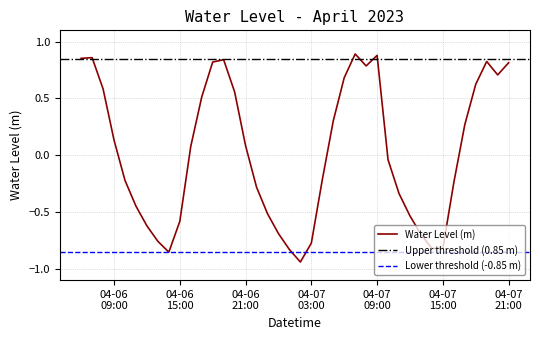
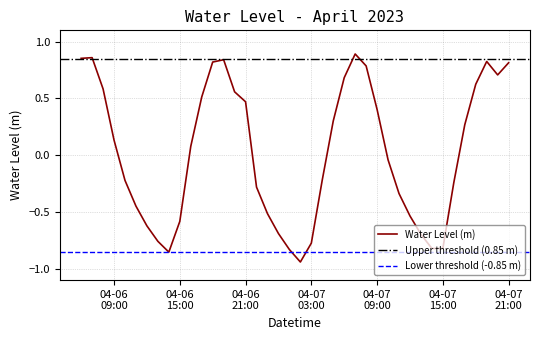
04-06 21:00: 0.08 -> 0.47
04-07 09:00: 0.88 -> 0.40
